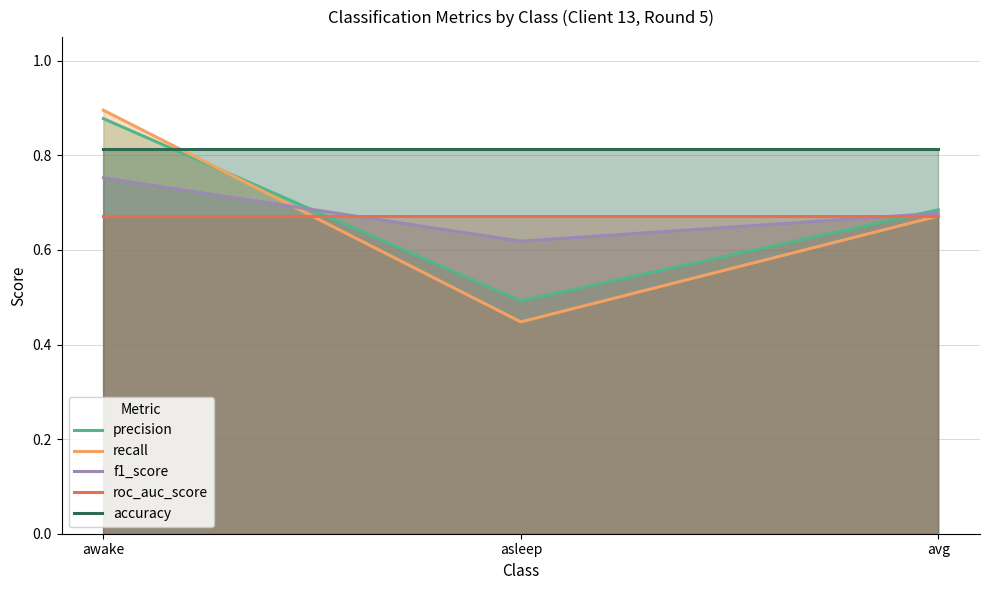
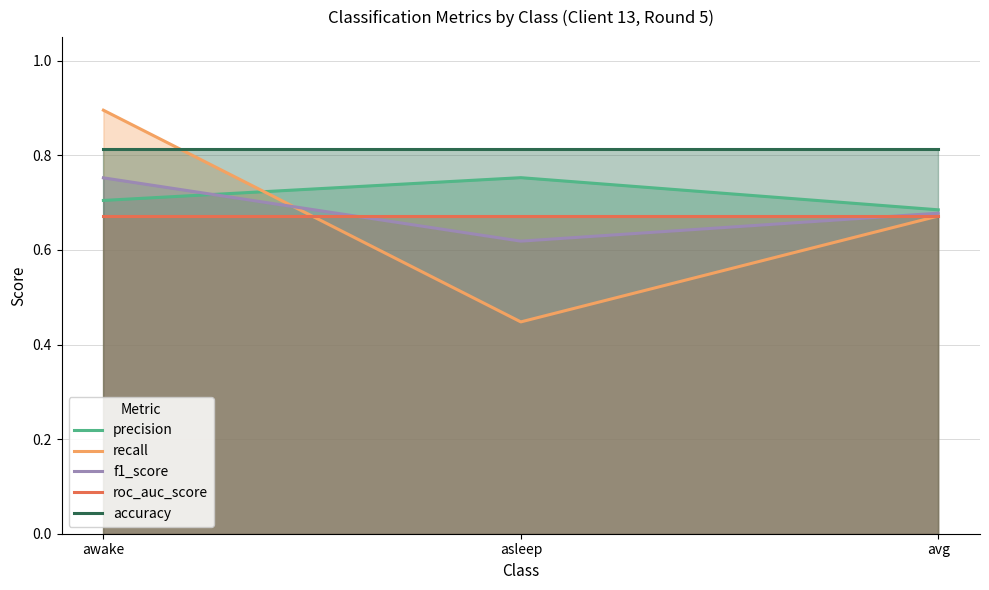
precision, awake: 0.88 -> 0.70
precision, asleep: 0.49 -> 0.75
